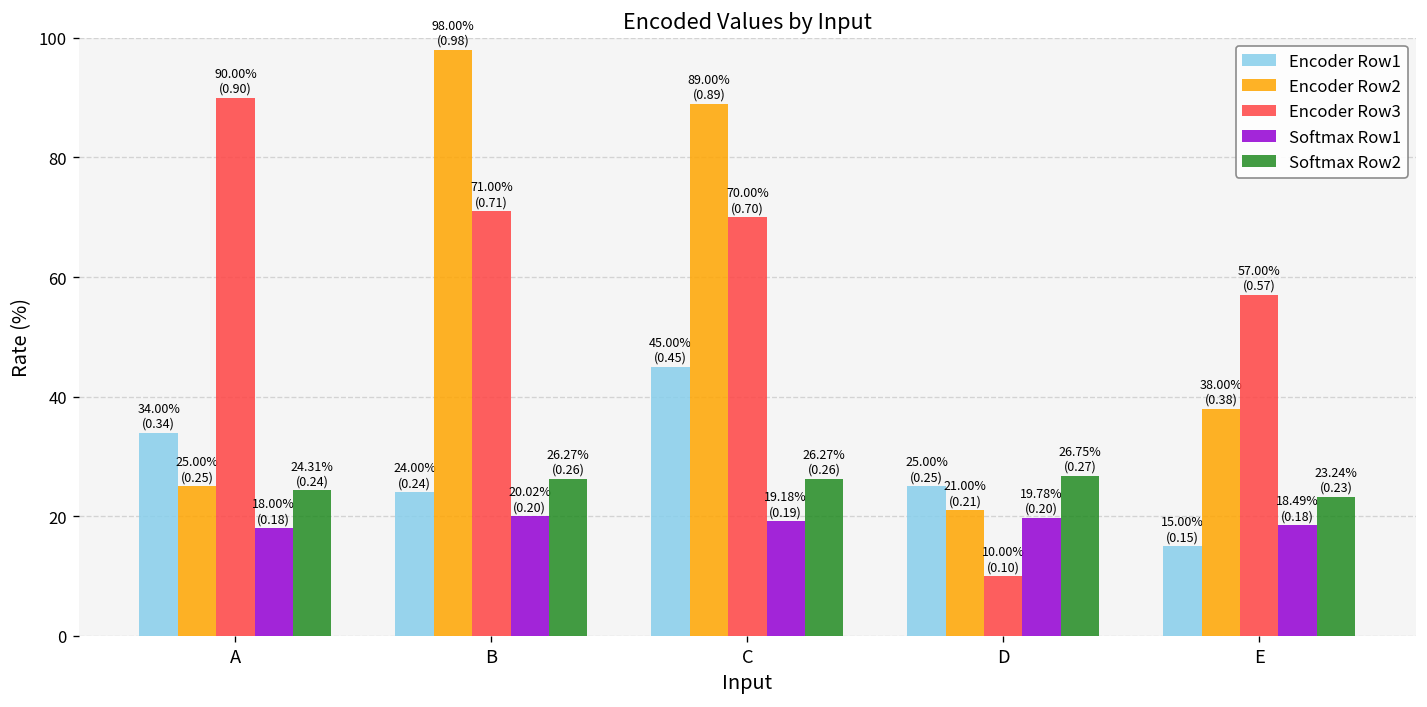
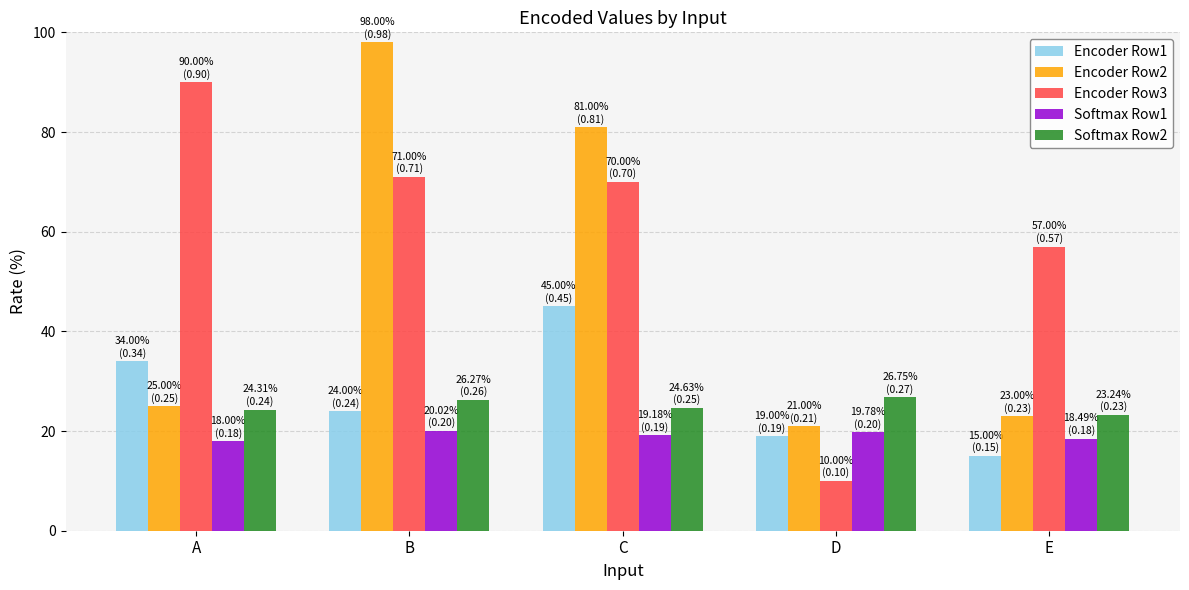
Encoder Row2, C: 89.00% (0.89) -> 81.00% (0.81)
Softmax Row2, C: 26.27% (0.26) -> 24.63% (0.25)
Encoder Row1, D: 25.00% (0.25) -> 19.00% (0.19)
Encoder Row2, E: 38.00% (0.38) -> 23.00% (0.23)
